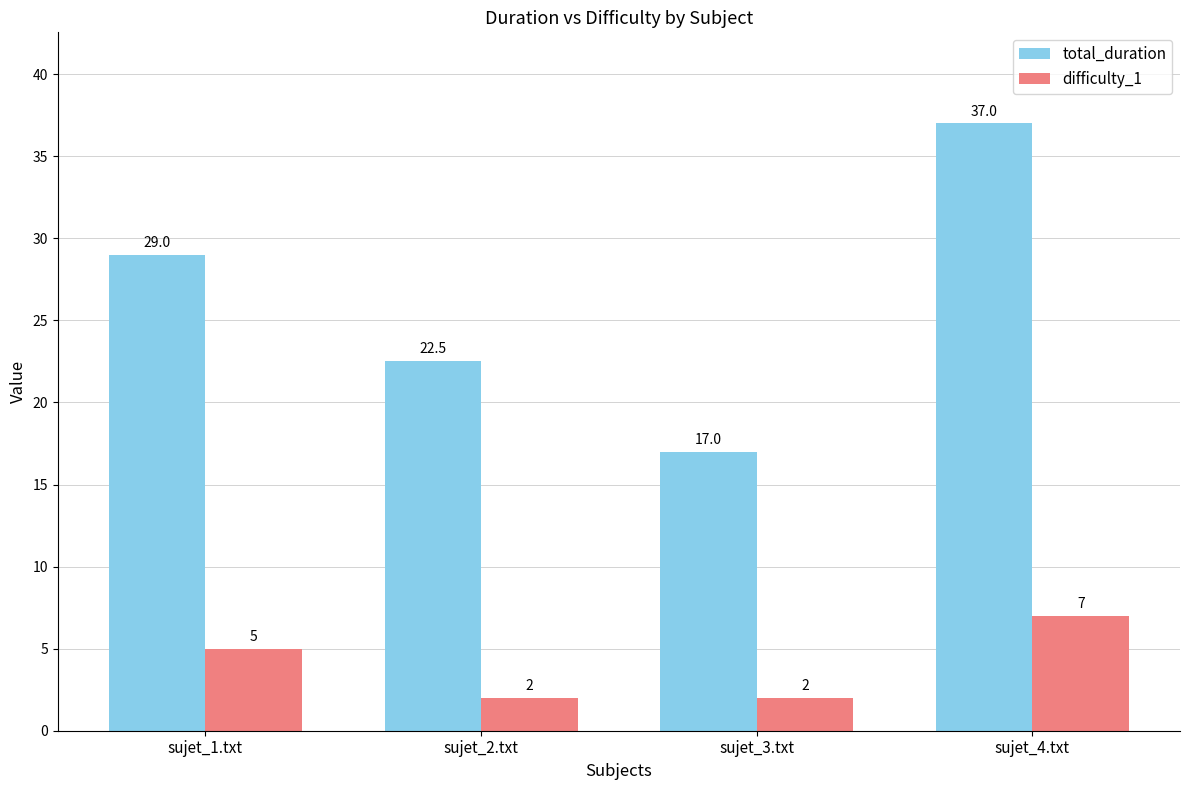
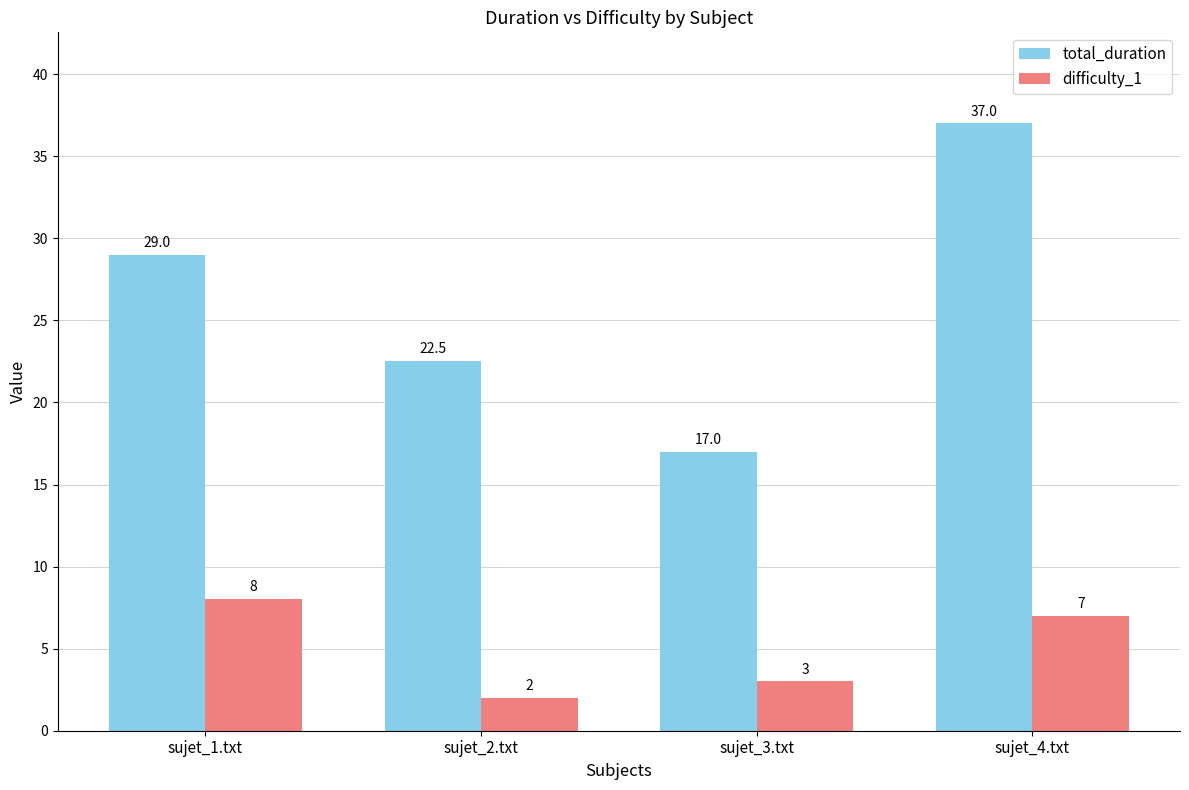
difficulty_1, sujet_1.txt: 5 -> 8
difficulty_1, sujet_3.txt: 2 -> 3
